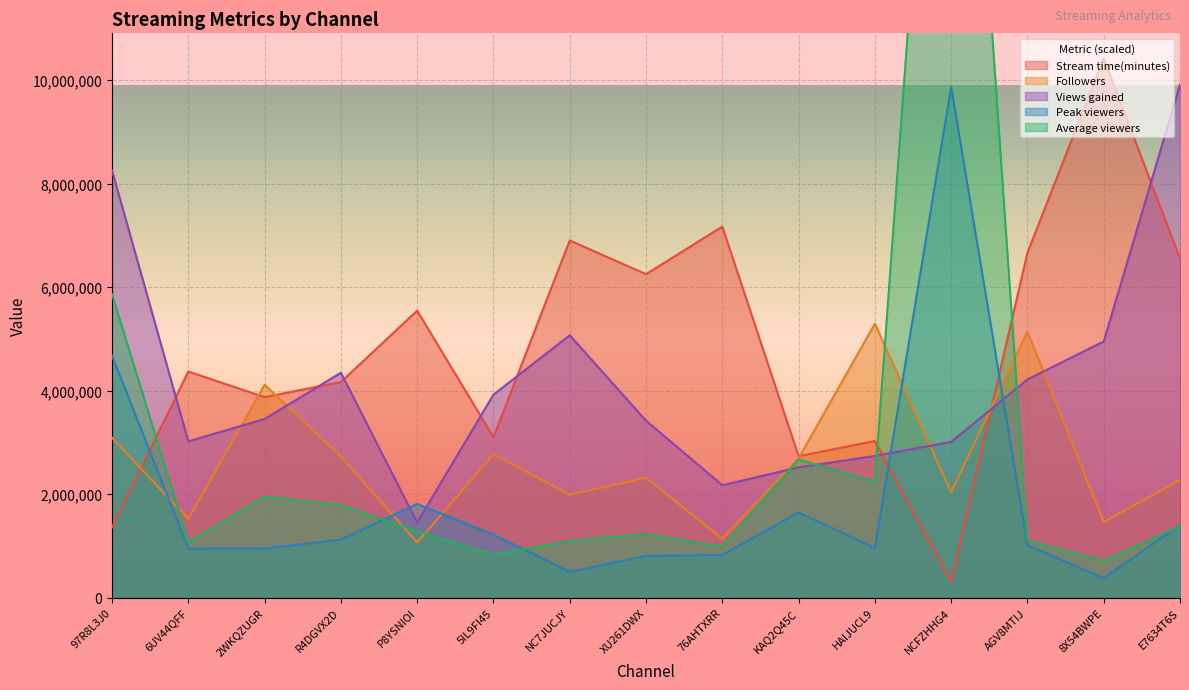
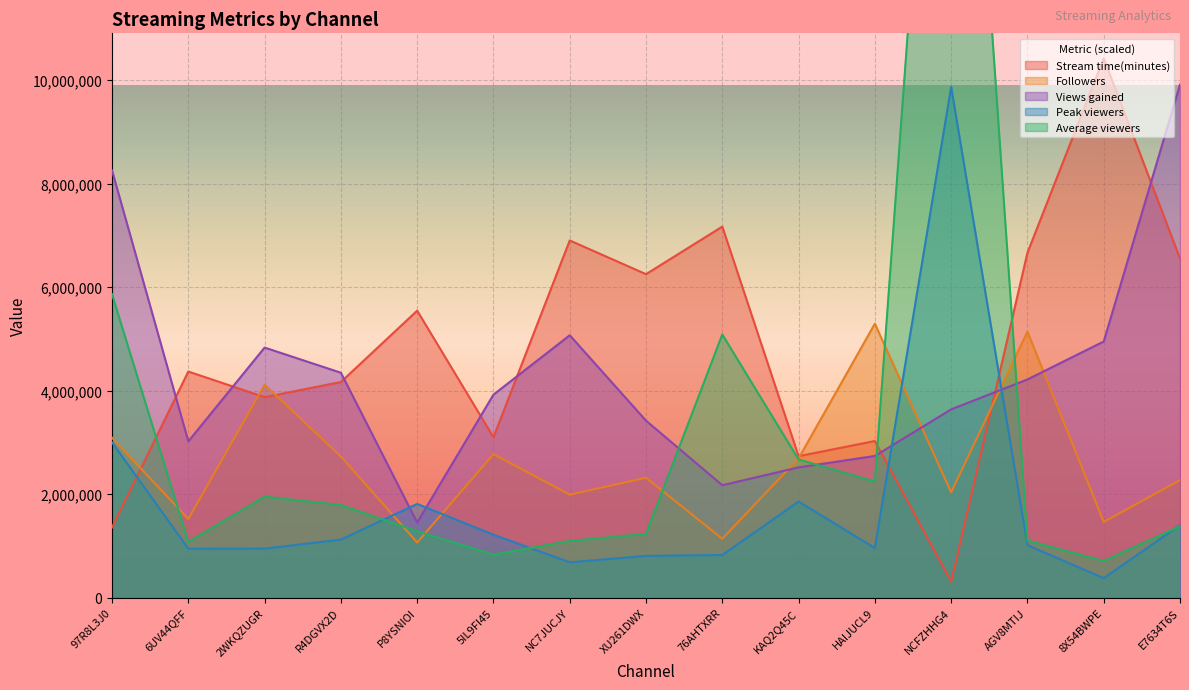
Peak viewers, 97R8L3J0: 4,700,000 -> 3,000,000
Views gained, 2WKQZUGR: 3,500,000 -> 4,800,000
Peak viewers, NC7JUCJY: 500,000 -> 700,000
Average viewers, 76AHTXRR: 1,000,000 -> 5,100,000
Peak viewers, KAQ2Q45C: 1,600,000 -> 1,900,000
Views gained, NCFZHHG4: 3,000,000 -> 3,600,000
